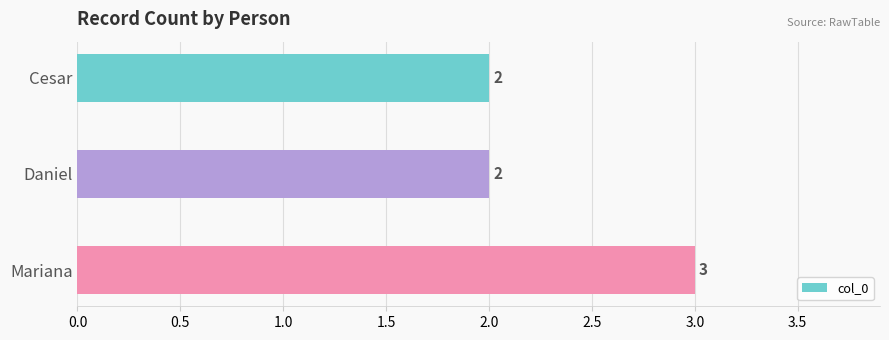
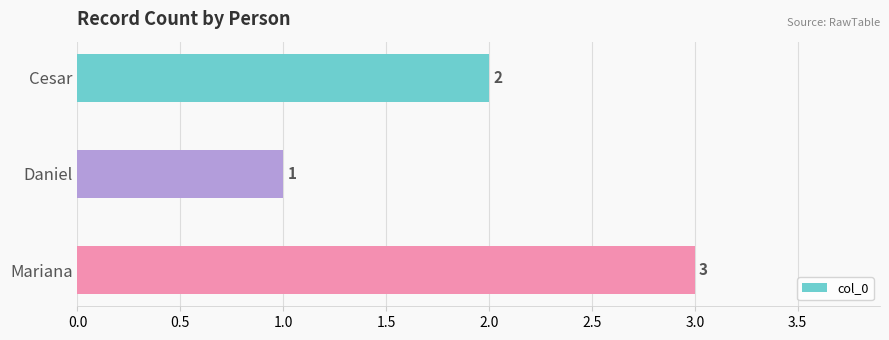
Daniel: 2 -> 1
